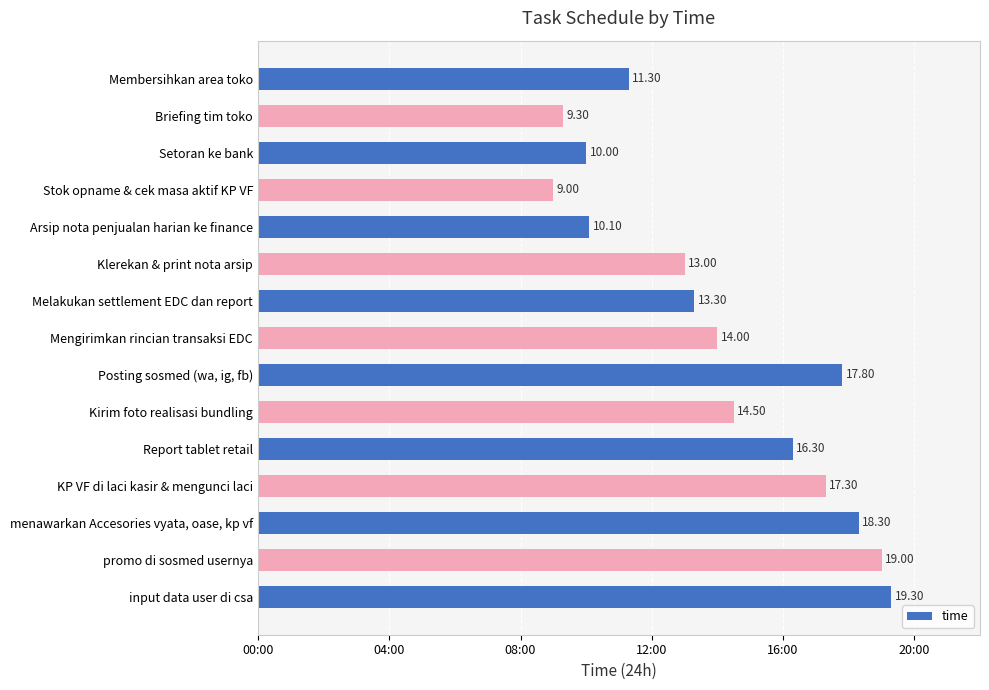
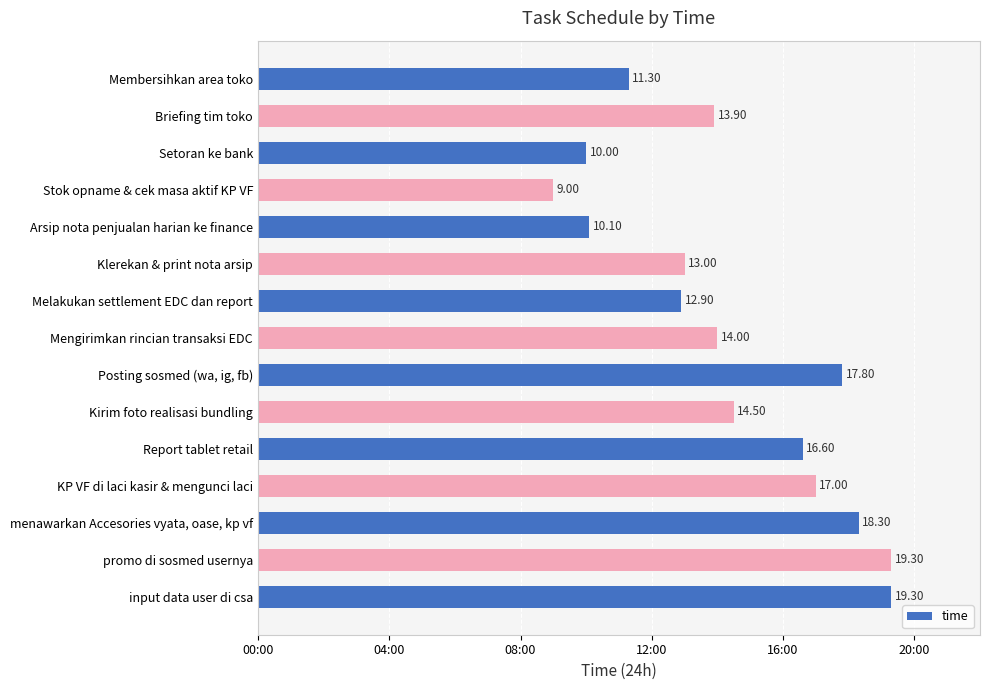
Briefing tim toko: 9.30 -> 13.90
Melakukan settlement EDC dan report: 13.30 -> 12.90
Report tablet retail: 16.30 -> 16.60
KP VF di laci kasir & mengunci laci: 17.30 -> 17.00
promo di sosmed usernya: 19.00 -> 19.30
